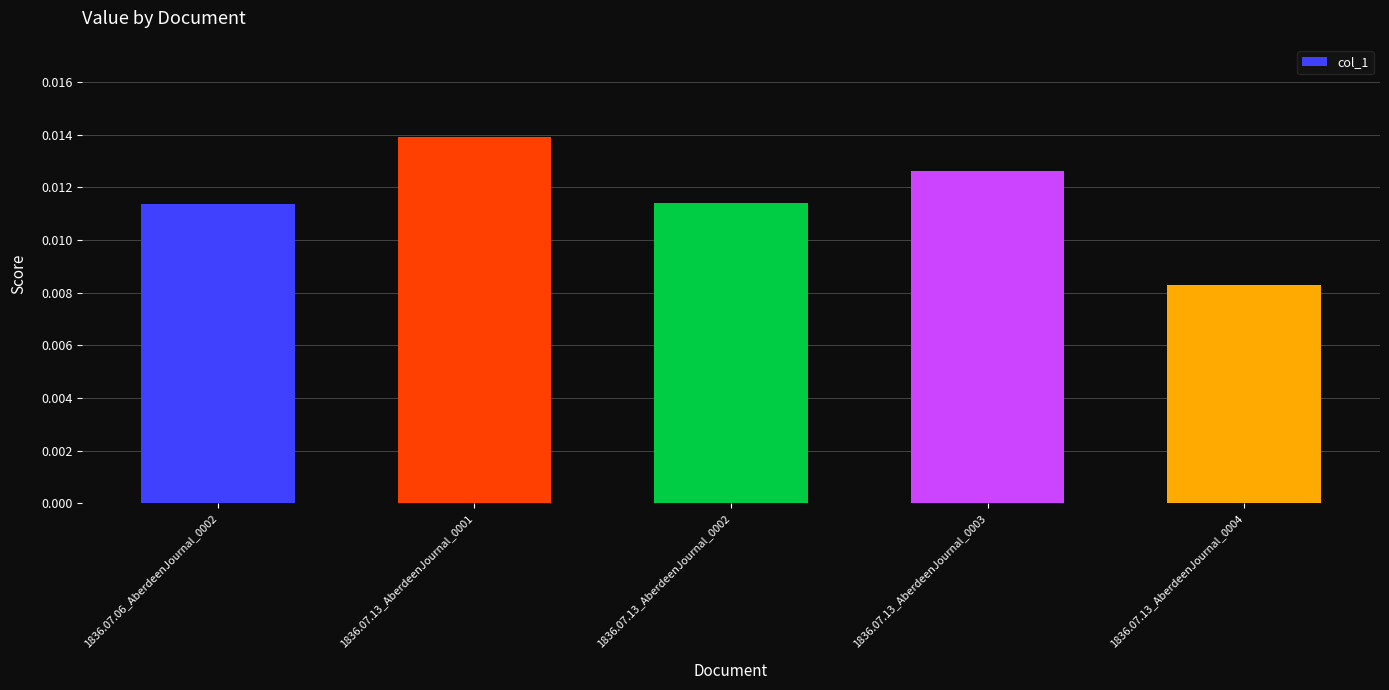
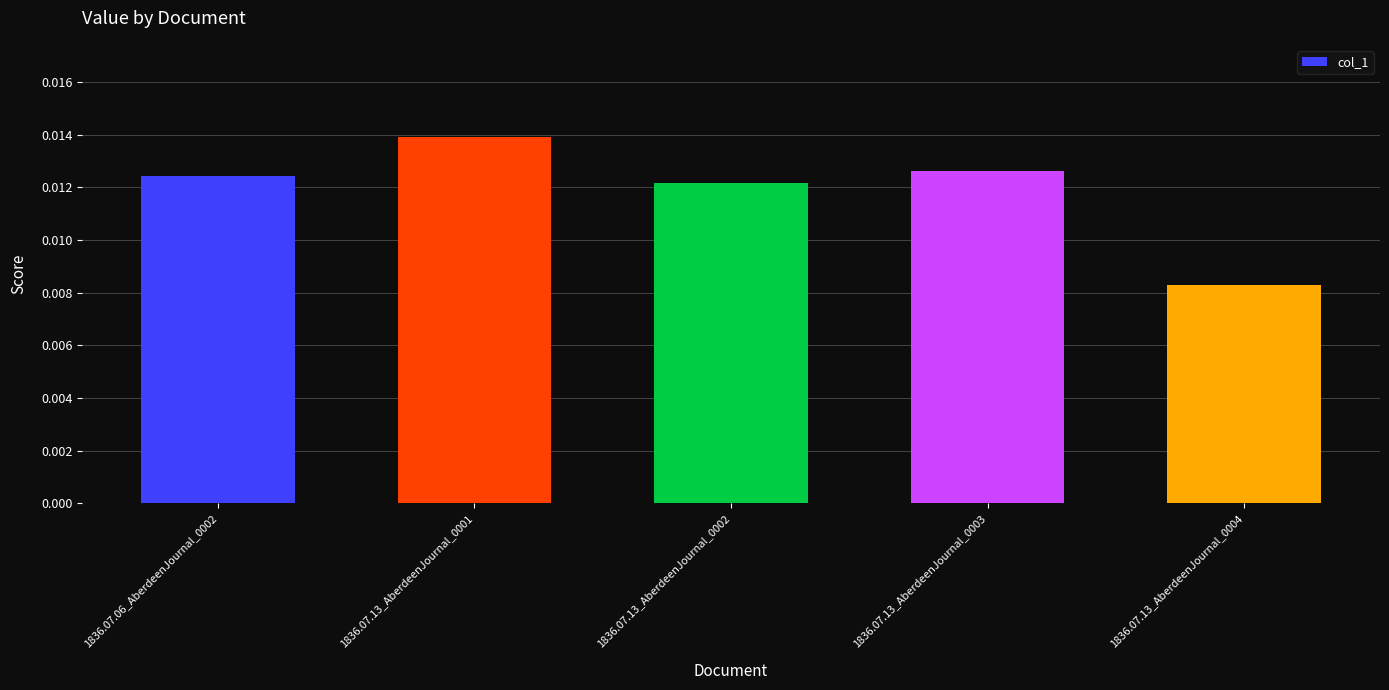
1836.07.06_AberdeenJournal_0002: 0.0114 -> 0.0124
1836.07.13_AberdeenJournal_0002: 0.0114 -> 0.0122
